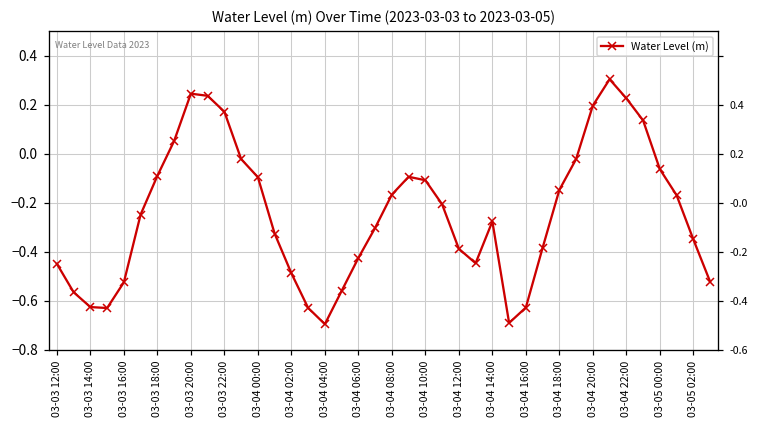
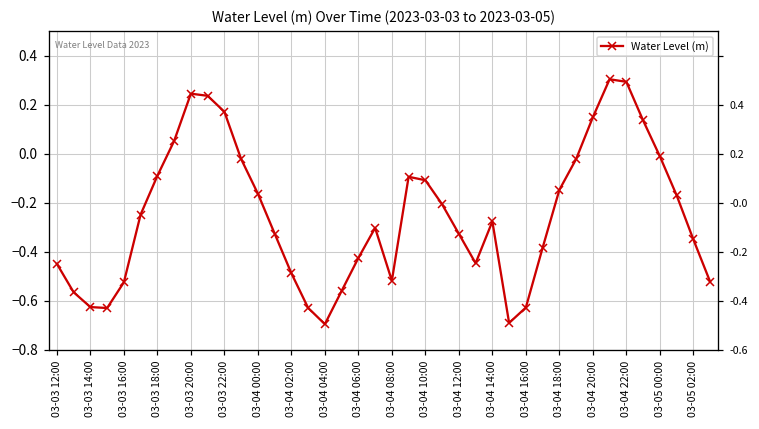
03-04 00:00: -0.10 -> -0.16
03-04 08:00: -0.17 -> -0.52
03-04 12:00: -0.39 -> -0.33
03-04 20:00: 0.20 -> 0.15
03-04 22:00: 0.23 -> 0.29
03-05 00:00: -0.06 -> -0.01
